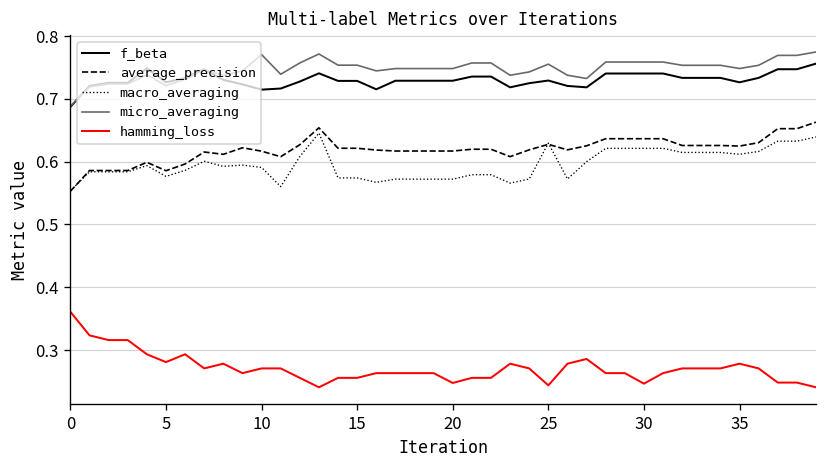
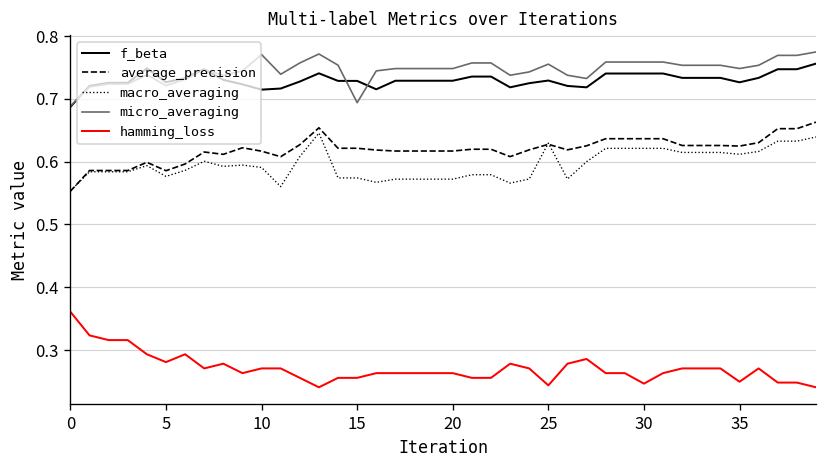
micro_averaging, 15: 0.75 -> 0.69
hamming_loss, 20: 0.25 -> 0.26
hamming_loss, 35: 0.28 -> 0.25
